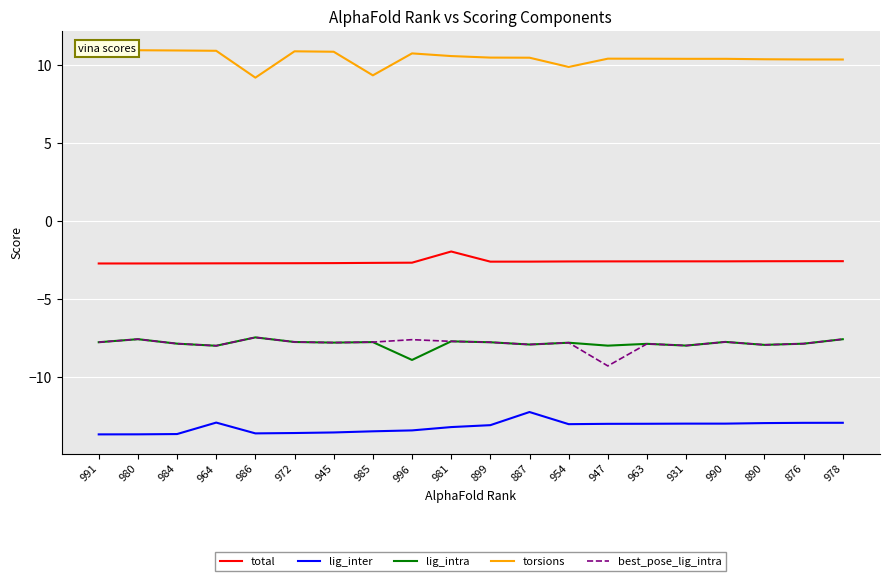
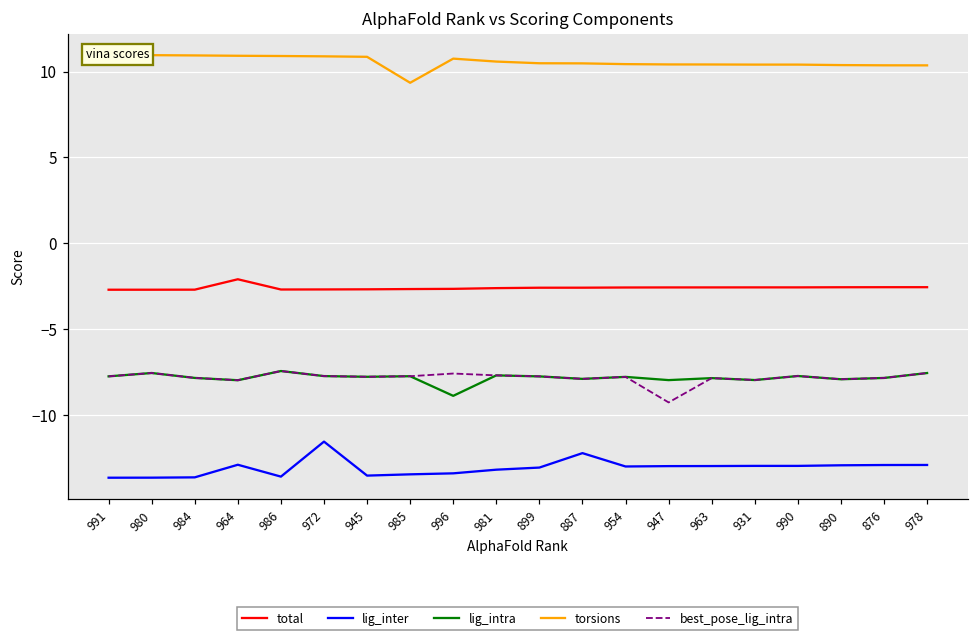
total, 964: -2.7 -> -2.1
torsions, 986: 9.2 -> 10.9
lig_inter, 972: -13.6 -> -11.6
total, 981: -1.9 -> -2.6
torsions, 954: 9.9 -> 10.4
